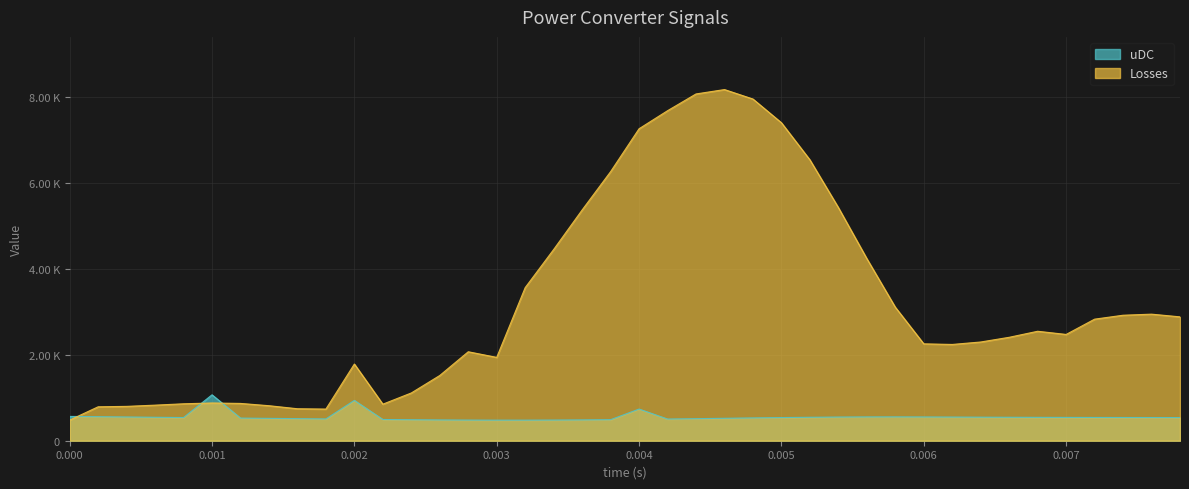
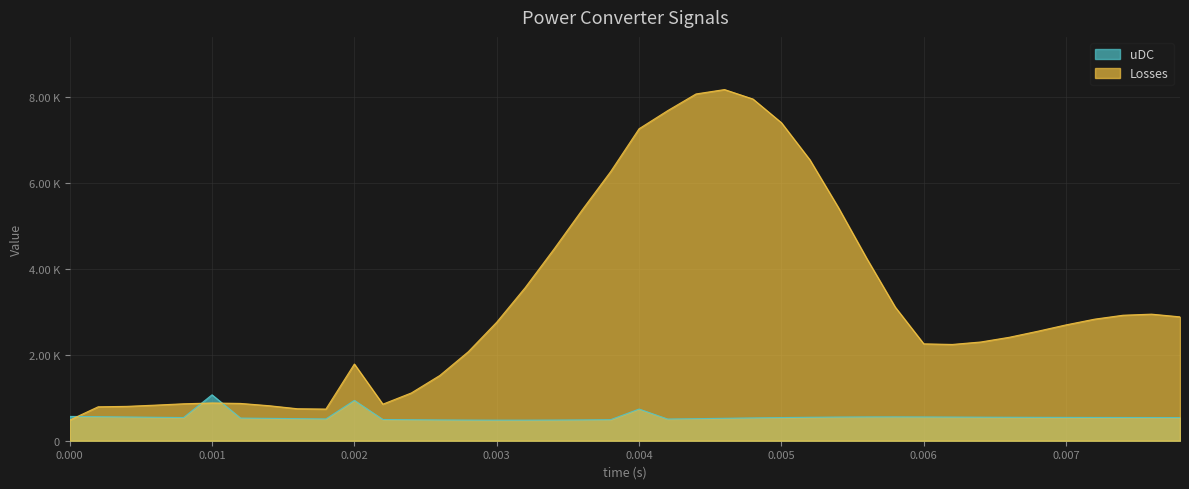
Losses, 0.003: 1900 -> 2800
Losses, 0.007: 2500 -> 2700
